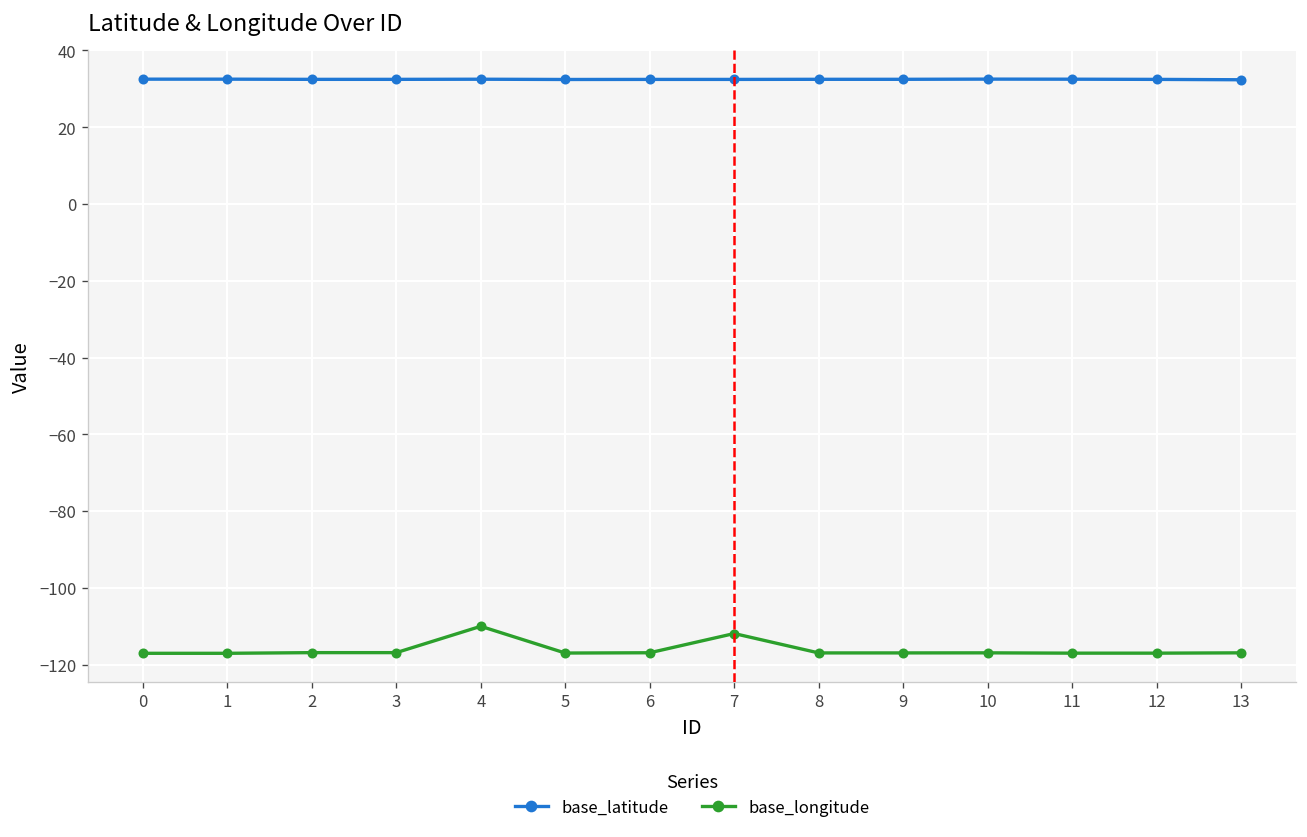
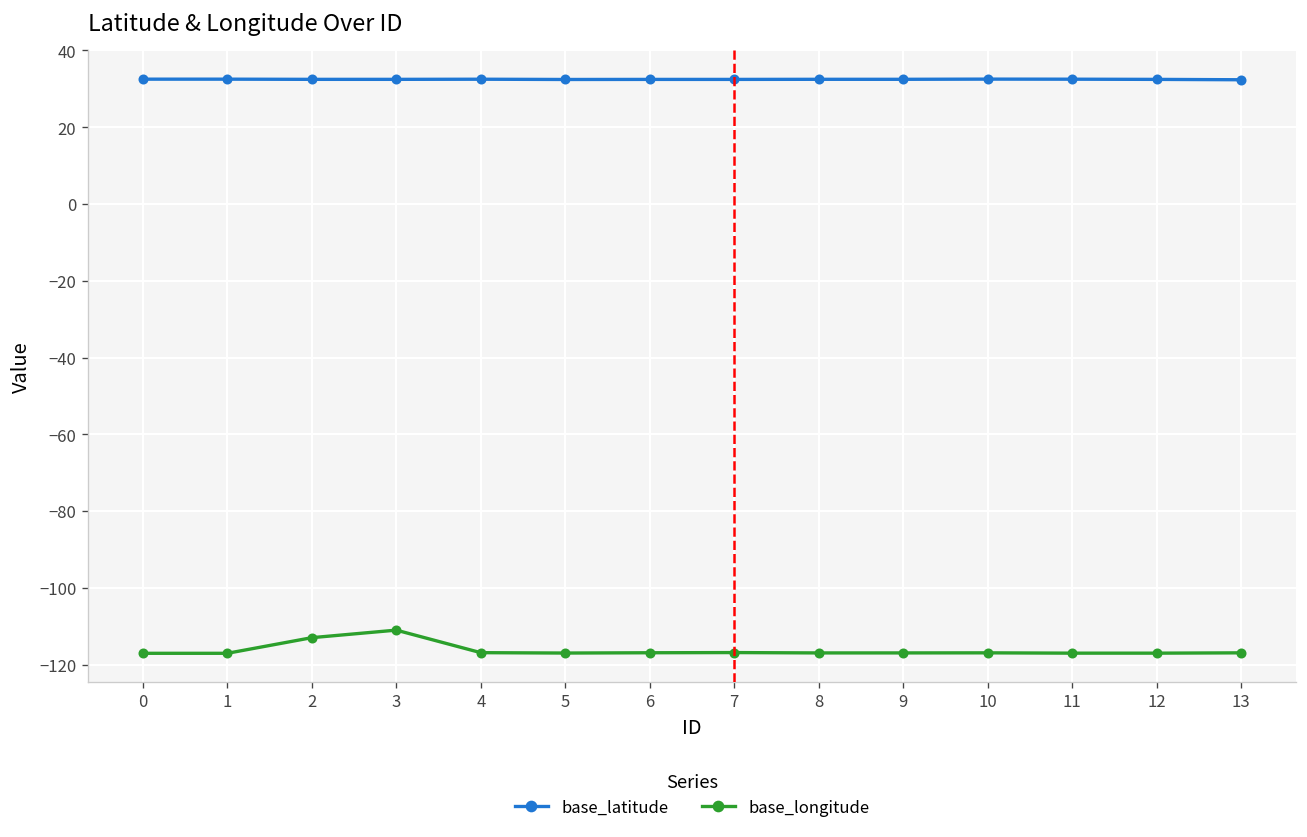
base_longitude, 2: -117 -> -113
base_longitude, 3: -117 -> -111
base_longitude, 4: -110 -> -117
base_longitude, 7: -112 -> -117
